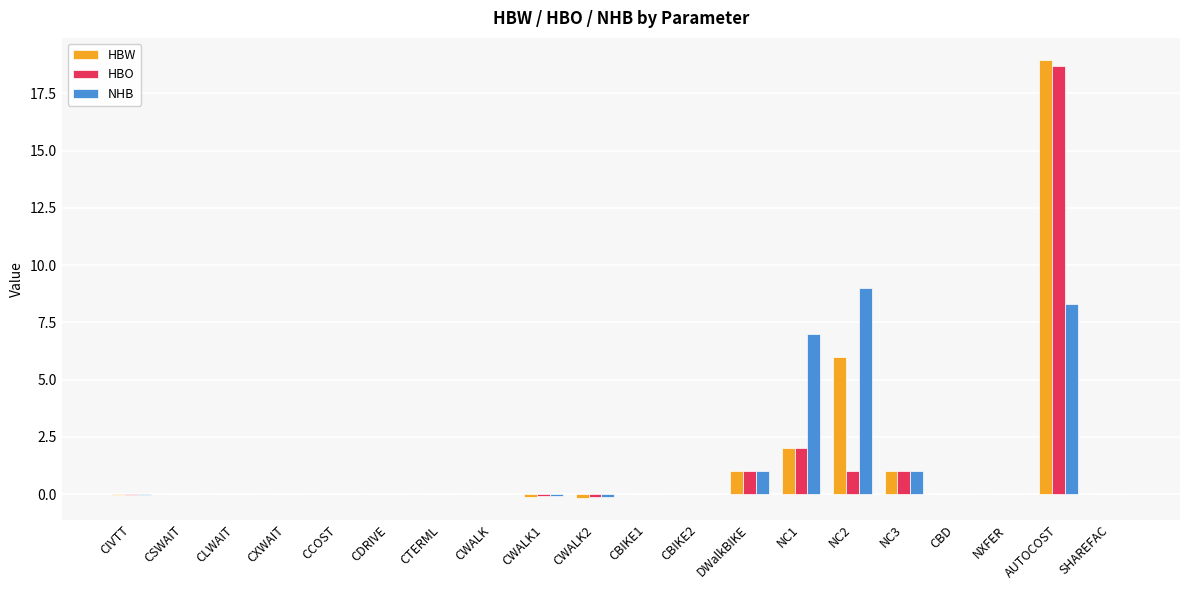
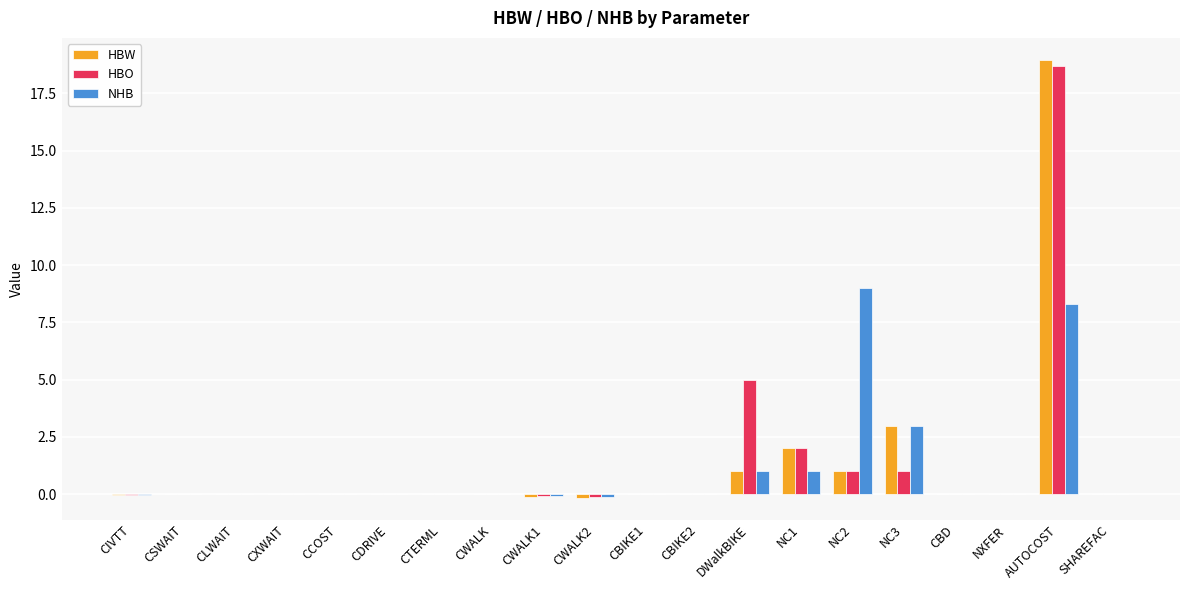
HBO, DWalkBIKE: 1 -> 5
NHB, NC1: 7 -> 1
HBW, NC2: 6 -> 1
HBW, NC3: 1 -> 3
NHB, NC3: 1 -> 3
